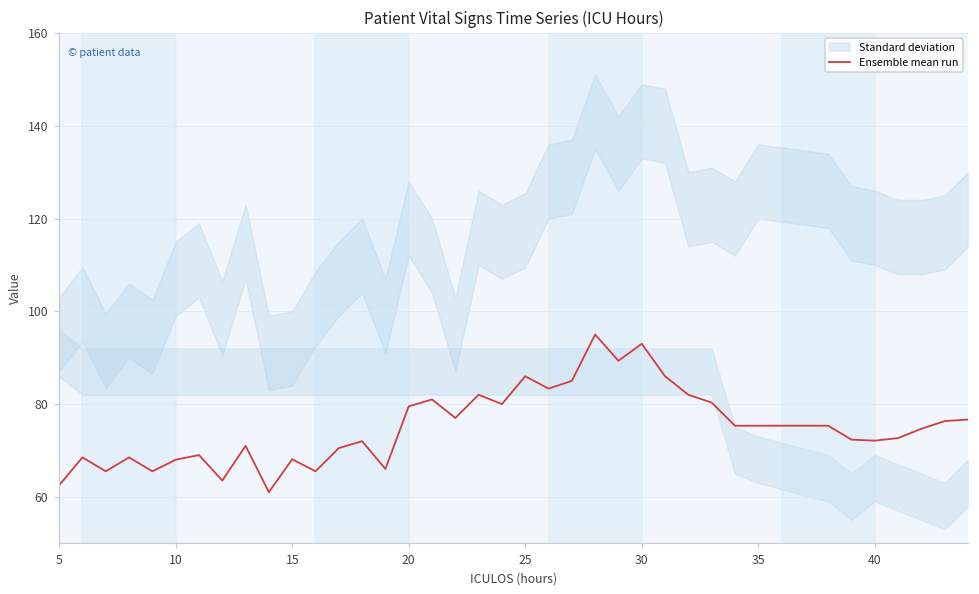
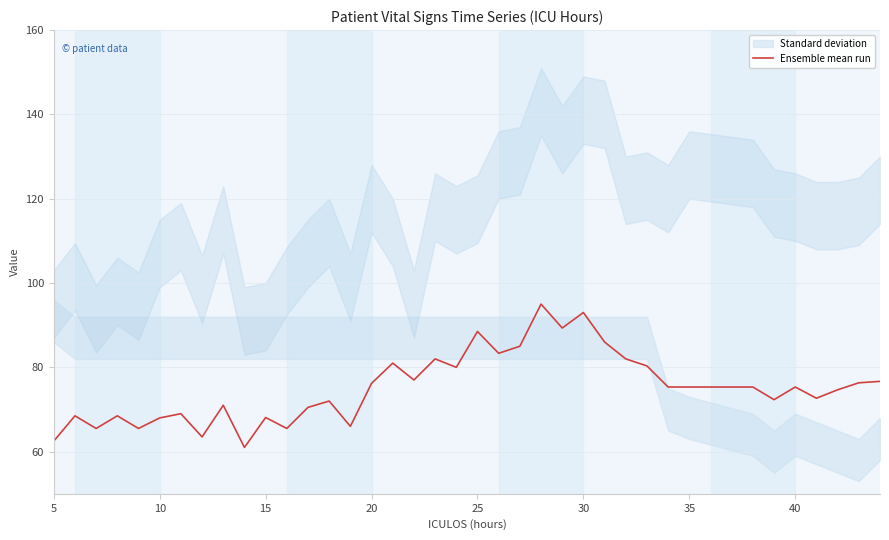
Ensemble mean run, 20: 80 -> 76
Ensemble mean run, 25: 86 -> 89
Ensemble mean run, 40: 72 -> 75
